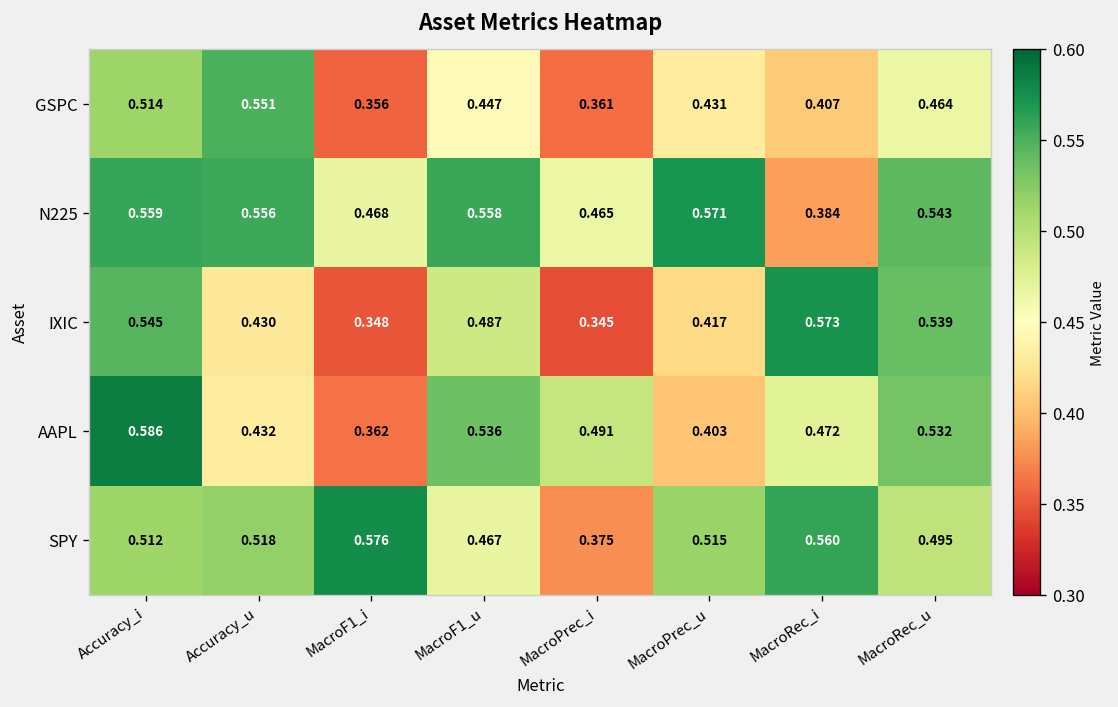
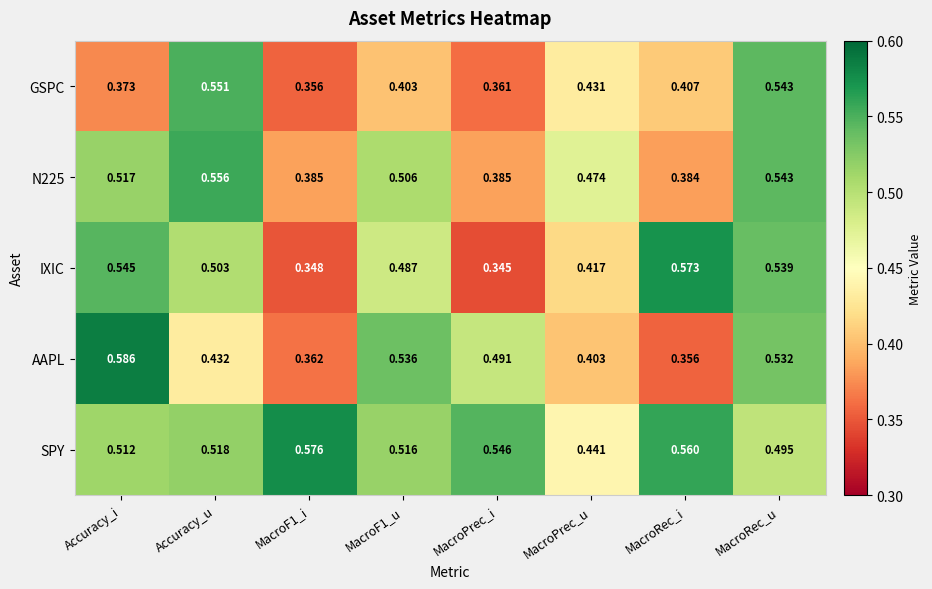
GSPC, Accuracy_i: 0.514 -> 0.373
GSPC, MacroF1_u: 0.447 -> 0.403
GSPC, MacroRec_u: 0.464 -> 0.543
N225, Accuracy_i: 0.559 -> 0.517
N225, MacroF1_i: 0.468 -> 0.385
N225, MacroF1_u: 0.558 -> 0.506
N225, MacroPrec_i: 0.465 -> 0.385
N225, MacroPrec_u: 0.571 -> 0.474
IXIC, Accuracy_u: 0.430 -> 0.503
AAPL, MacroRec_i: 0.472 -> 0.356
SPY, MacroF1_u: 0.467 -> 0.516
SPY, MacroPrec_i: 0.375 -> 0.546
SPY, MacroPrec_u: 0.515 -> 0.441
